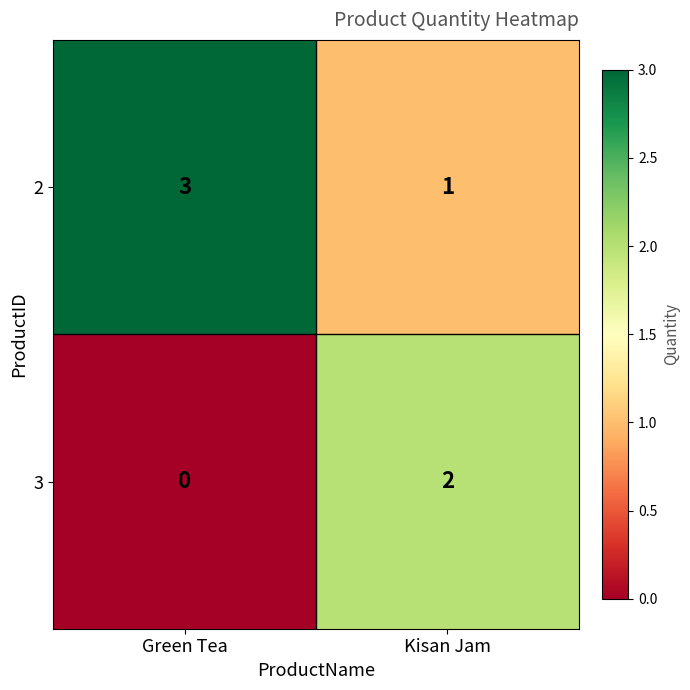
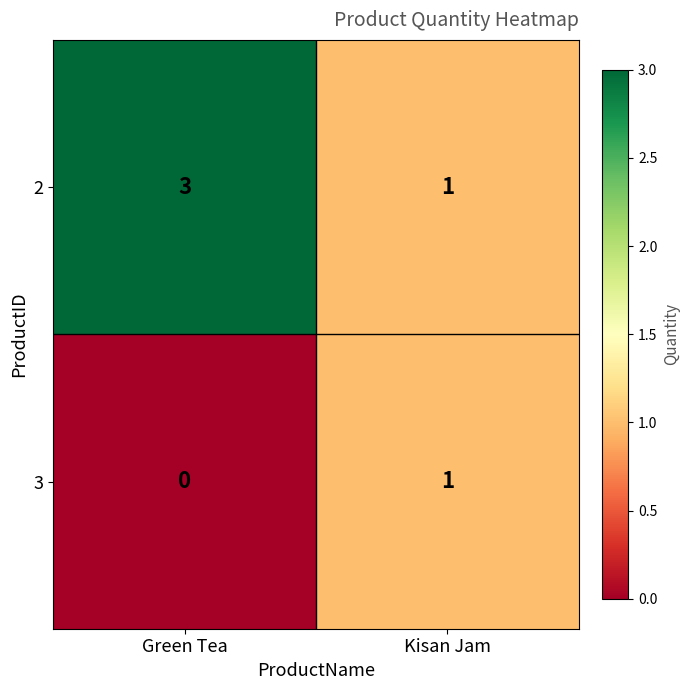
3, Kisan Jam: 2 -> 1
